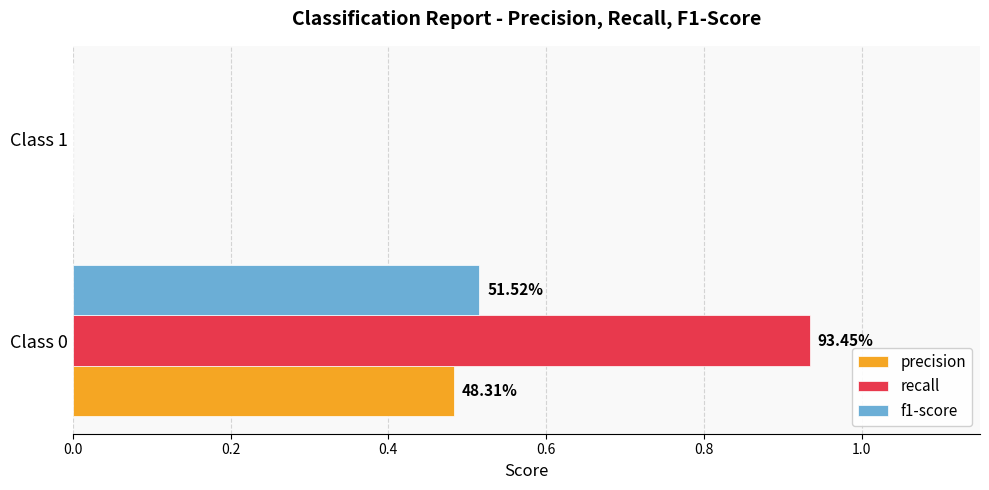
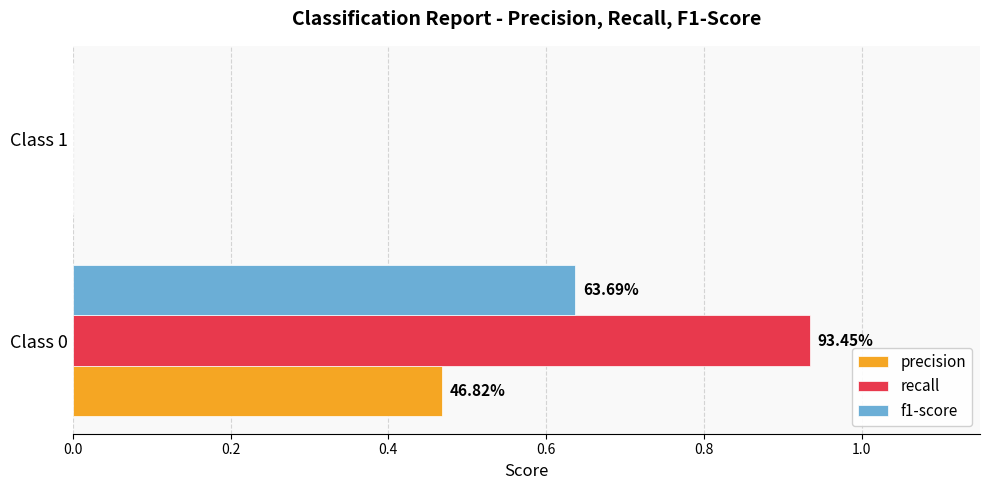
f1-score, Class 0: 51.52% -> 63.69%
precision, Class 0: 48.31% -> 46.82%
